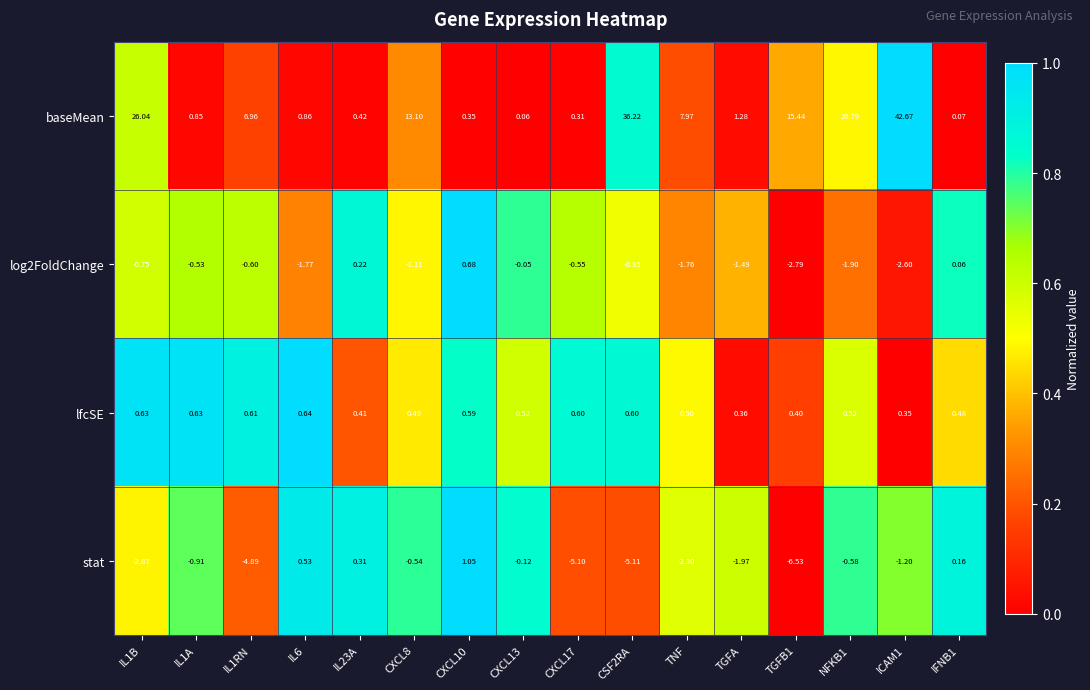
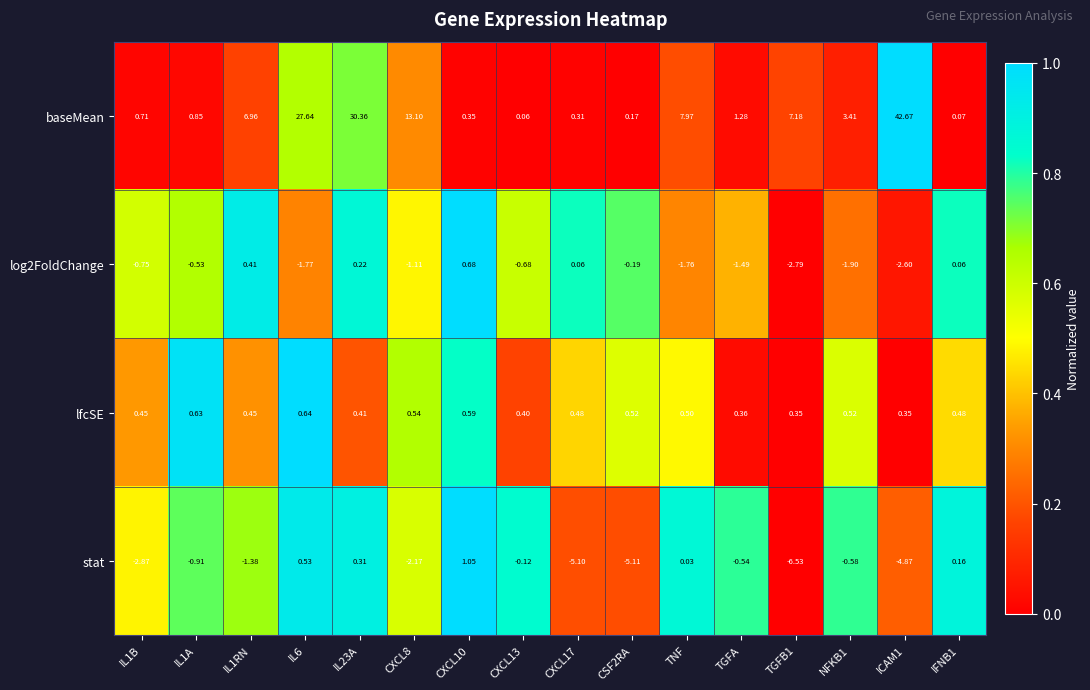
baseMean, IL1B: 26.04 -> 0.71
baseMean, IL6: 0.86 -> 27.64
baseMean, IL23A: 0.42 -> 30.36
baseMean, CSF2RA: 36.22 -> 0.17
baseMean, TGFB1: 15.44 -> 7.18
baseMean, NFKB1: 20.79 -> 3.41
log2FoldChange, IL1RN: -0.60 -> 0.41
log2FoldChange, CXCL13: -0.05 -> -0.68
log2FoldChange, CXCL17: -0.55 -> 0.06
log2FoldChange, CSF2RA: -0.95 -> -0.19
lfcSE, IL1B: 0.63 -> 0.45
lfcSE, IL1RN: 0.61 -> 0.45
lfcSE, CXCL8: 0.49 -> 0.54
lfcSE, CXCL13: 0.52 -> 0.40
lfcSE, CXCL17: 0.60 -> 0.48
lfcSE, CSF2RA: 0.60 -> 0.52
lfcSE, TGFB1: 0.40 -> 0.35
stat, IL1RN: -4.89 -> -1.38
stat, CXCL8: -0.54 -> -2.17
stat, TNF: -2.30 -> 0.03
stat, TGFA: -1.97 -> -0.54
stat, ICAM1: -1.20 -> -4.87
